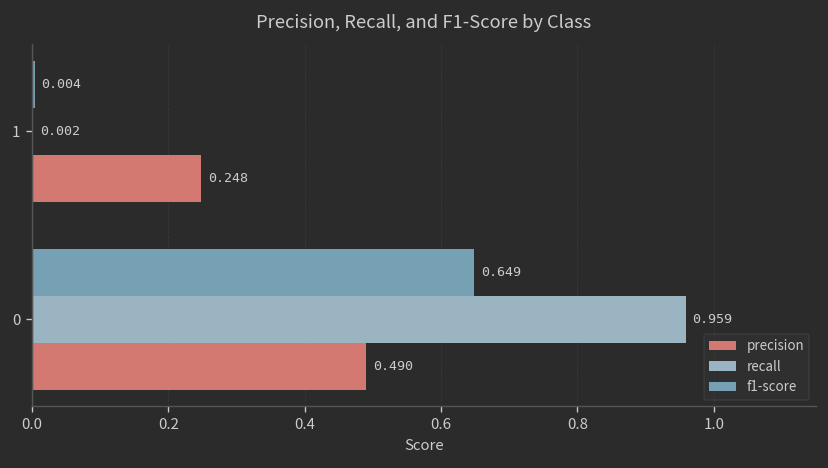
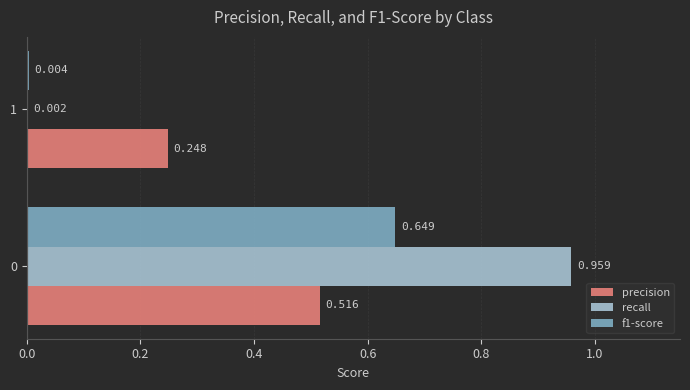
precision, 0: 0.490 -> 0.516
